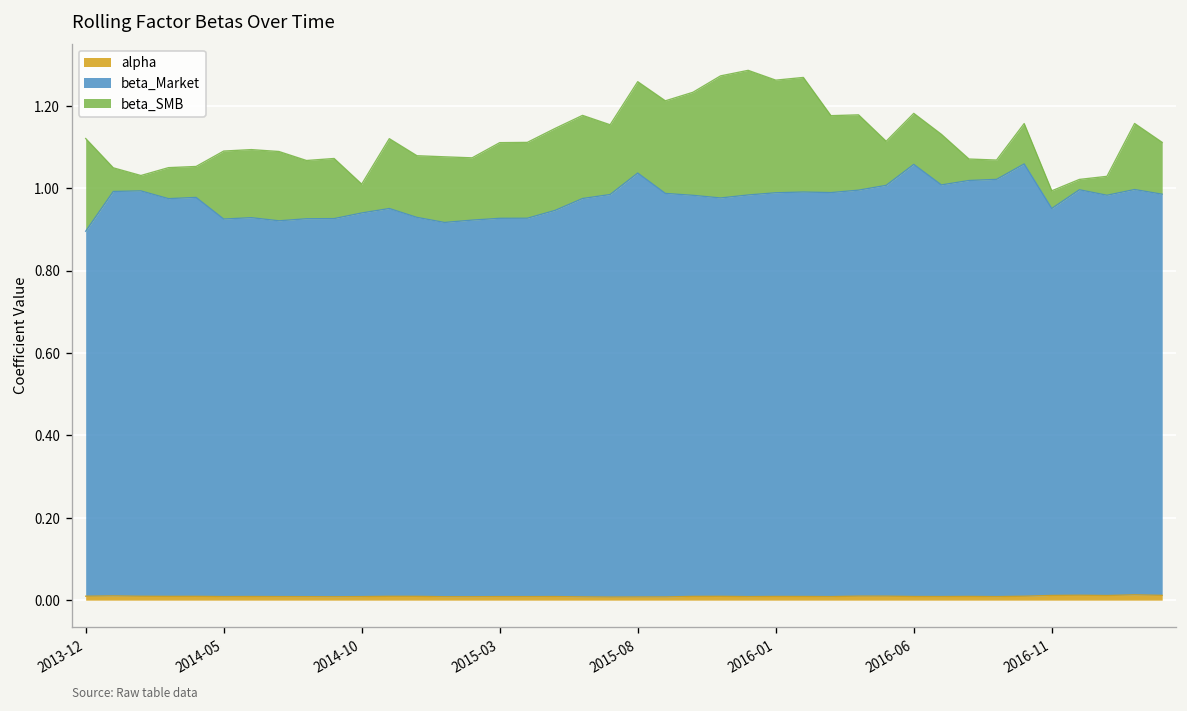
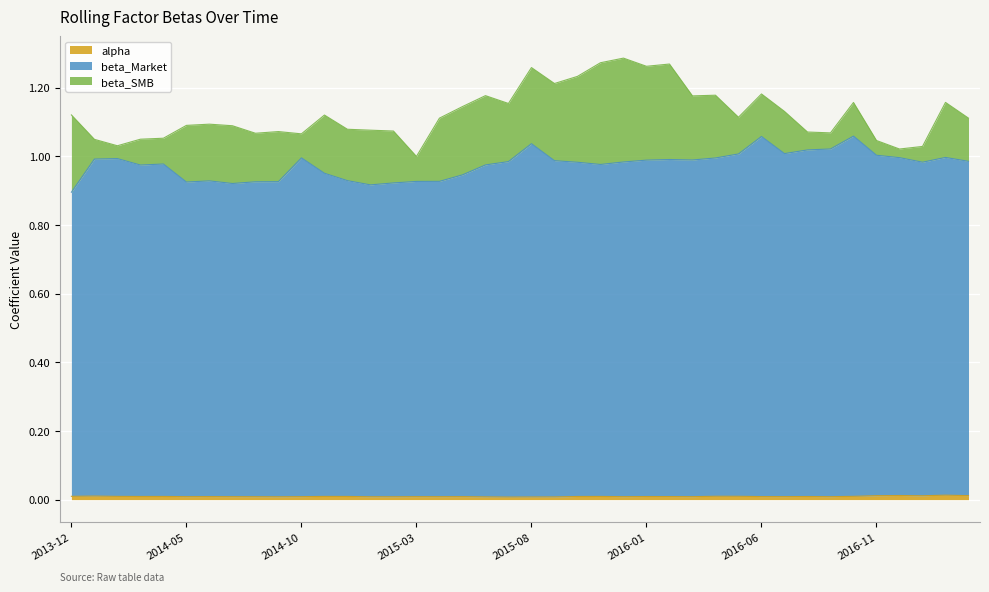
beta_Market, 2014-10: 0.93 -> 0.99
beta_SMB, 2015-03: 0.18 -> 0.07
beta_Market, 2016-11: 0.94 -> 0.99
